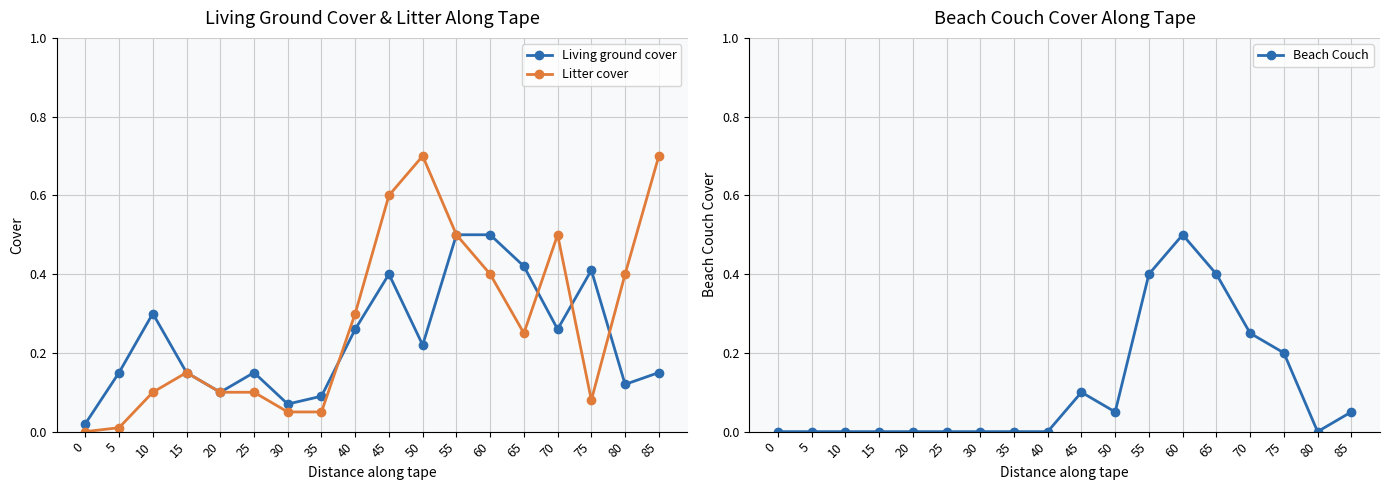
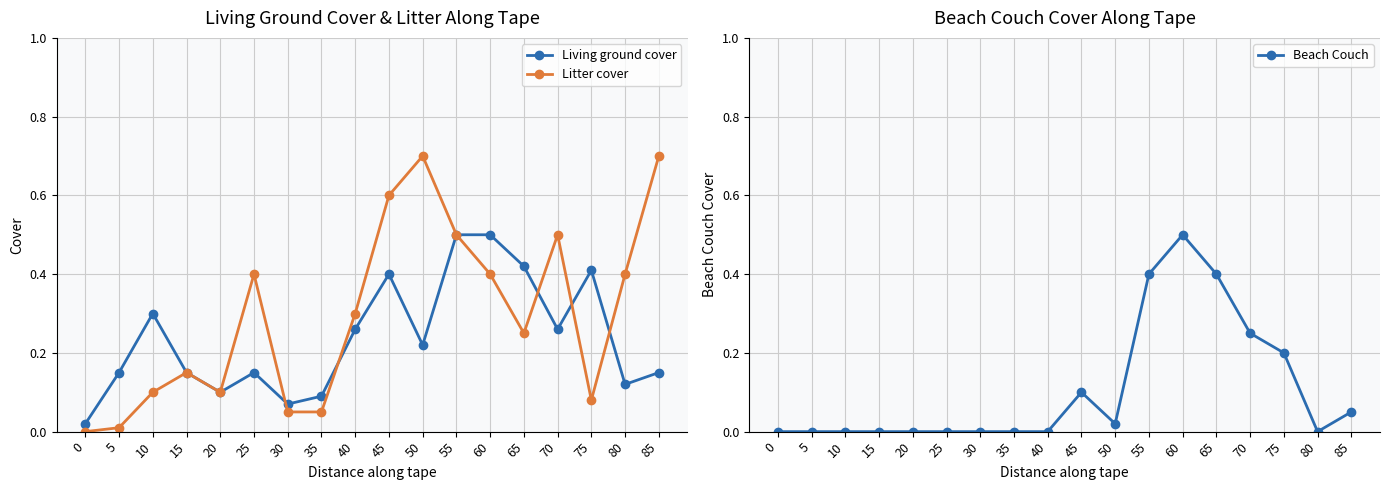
Living Ground Cover & Litter Along Tape, Litter cover, 25: 0.1 -> 0.4
Beach Couch Cover Along Tape, 50: 0.05 -> 0.02
